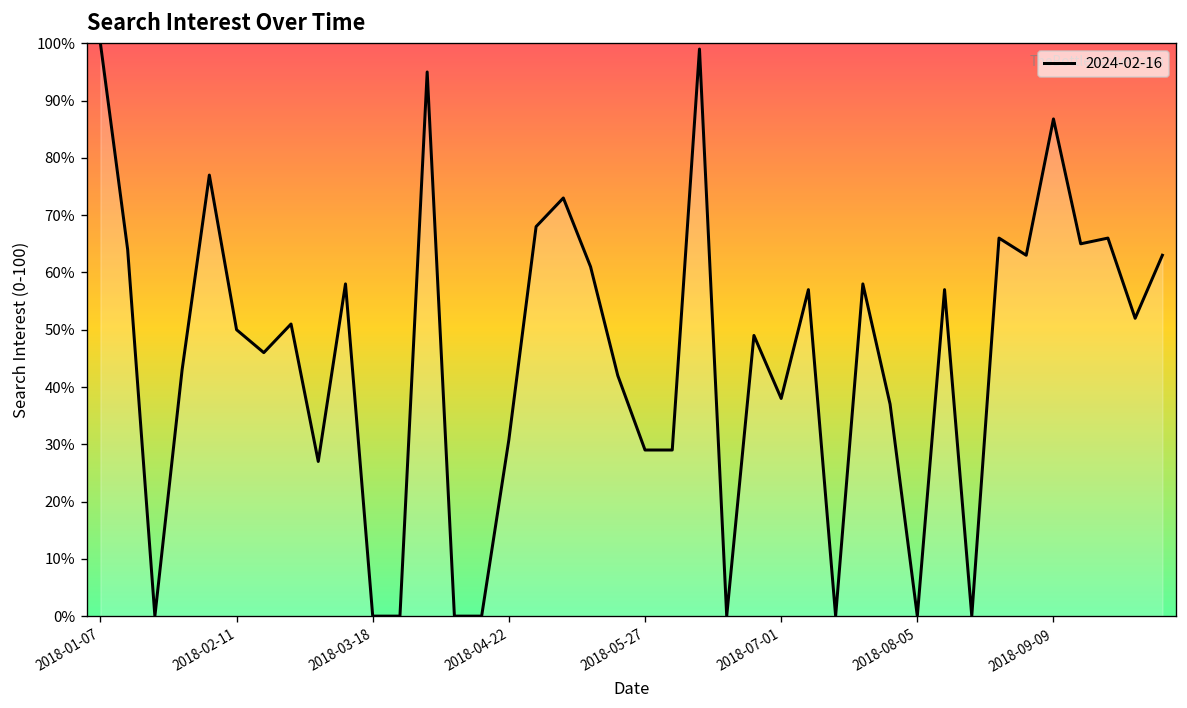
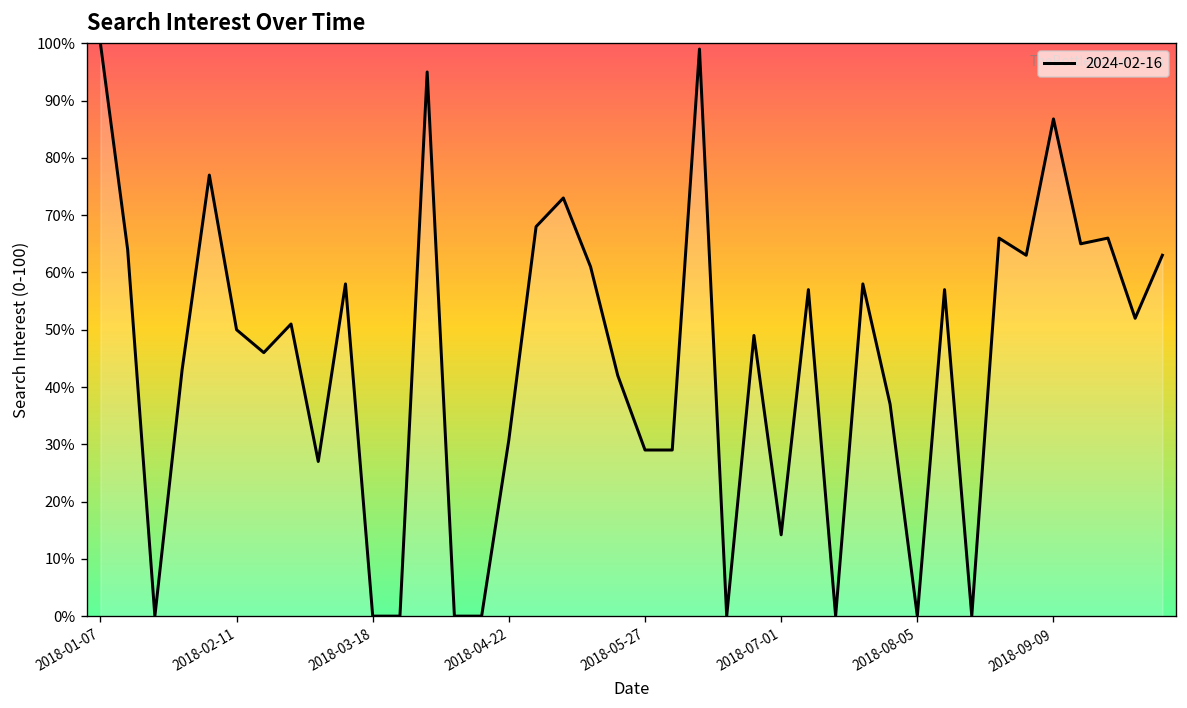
2018-07-01: 38% -> 14%
